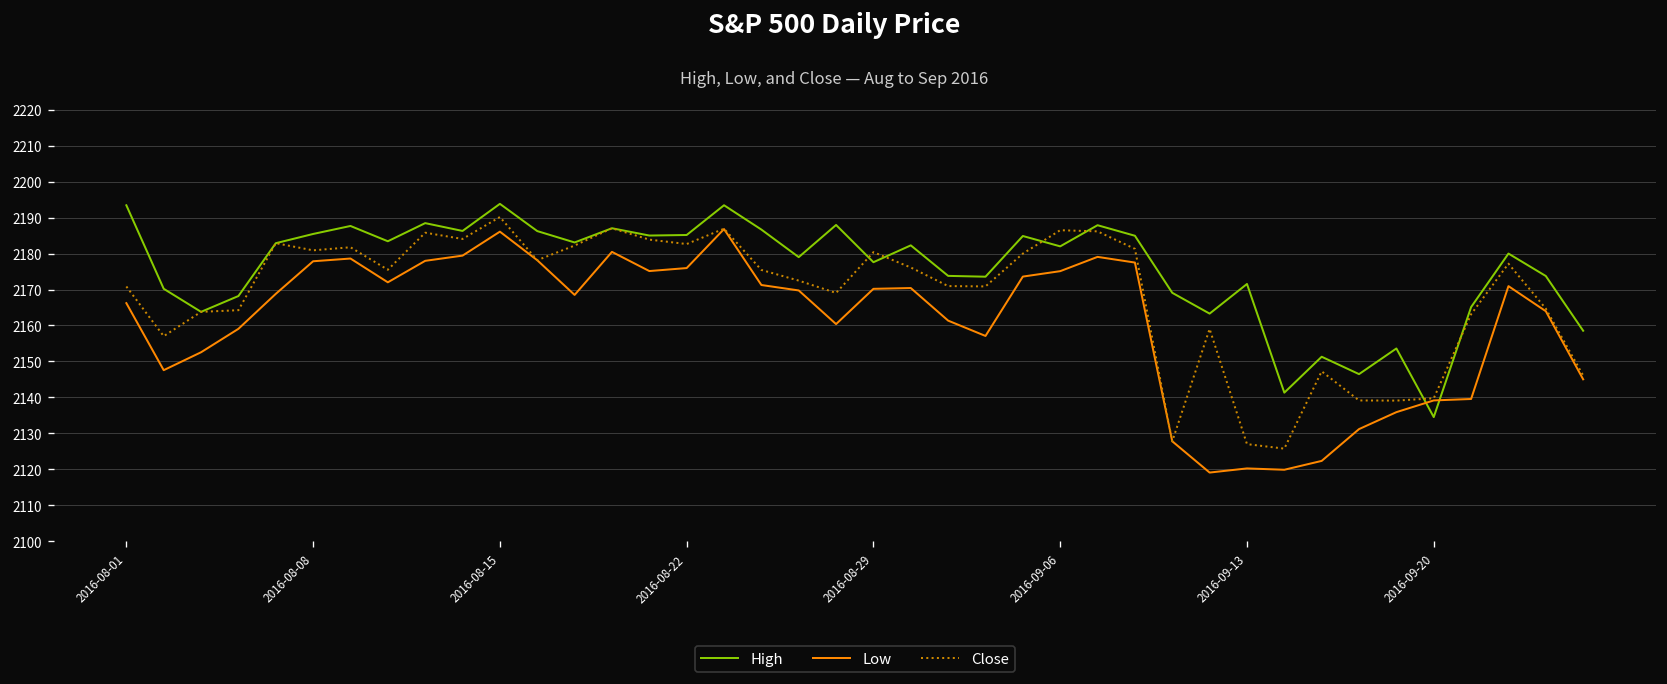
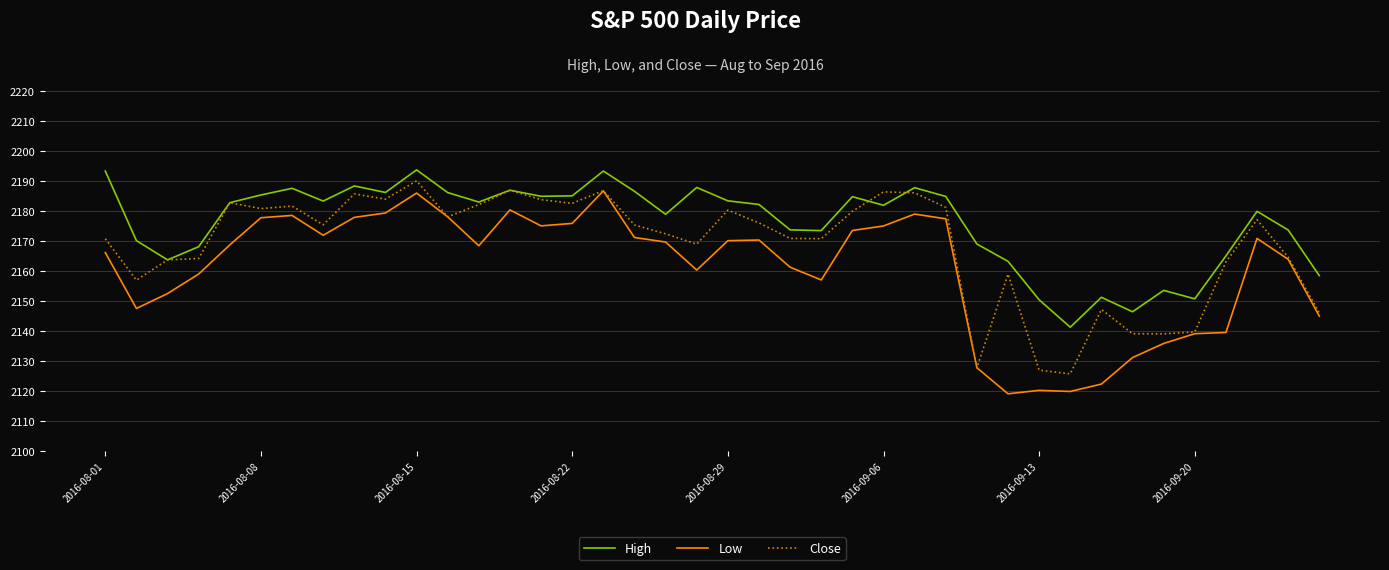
High, 2016-08-29: 2178 -> 2183
High, 2016-09-13: 2172 -> 2150
High, 2016-09-20: 2135 -> 2151
